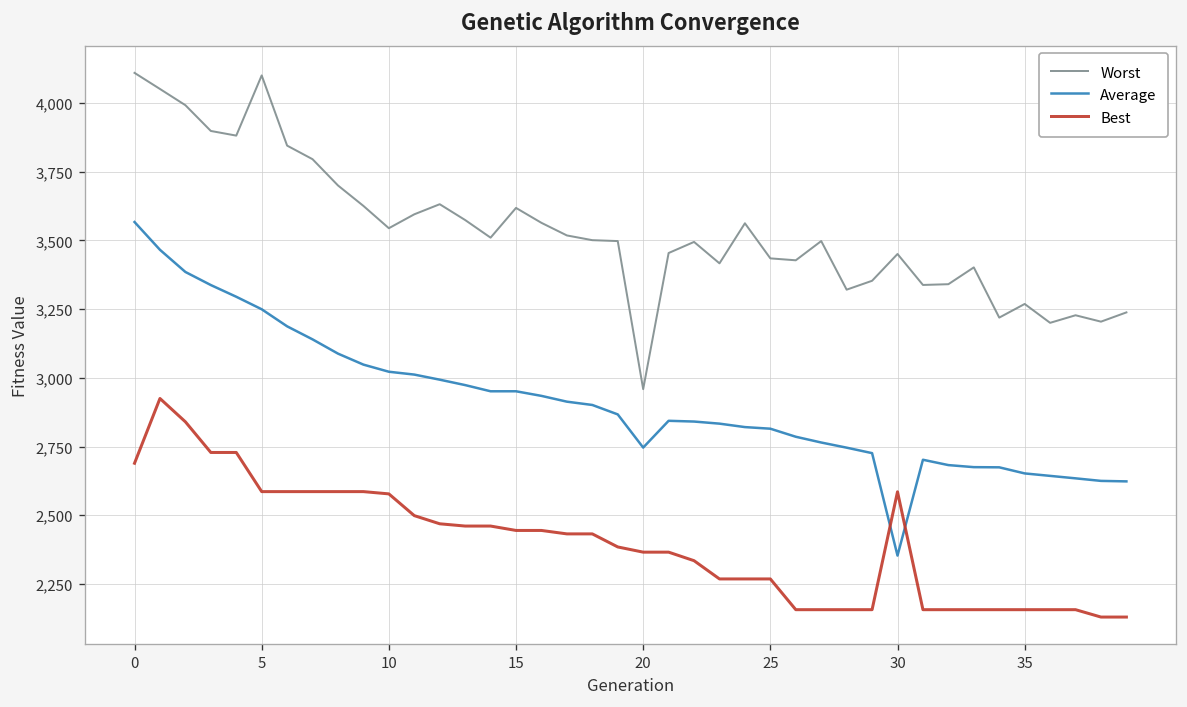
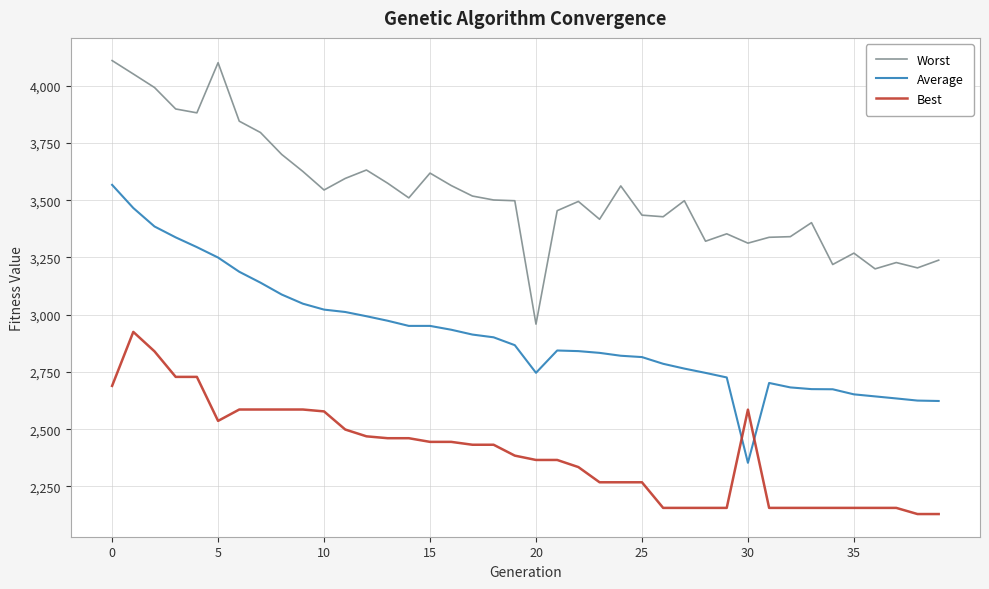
Best, 5: 2,590 -> 2,540
Worst, 30: 3,450 -> 3,310
